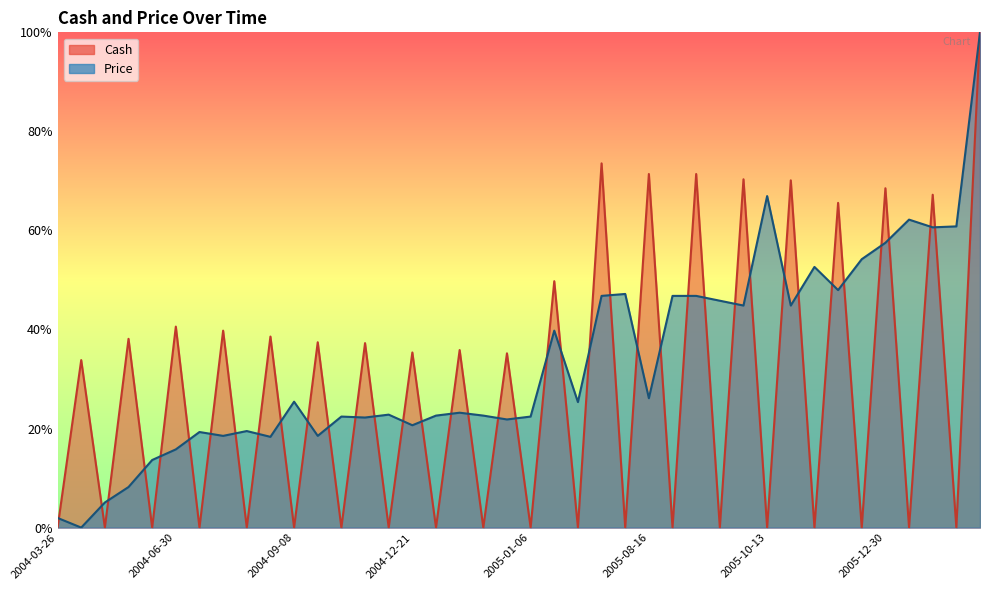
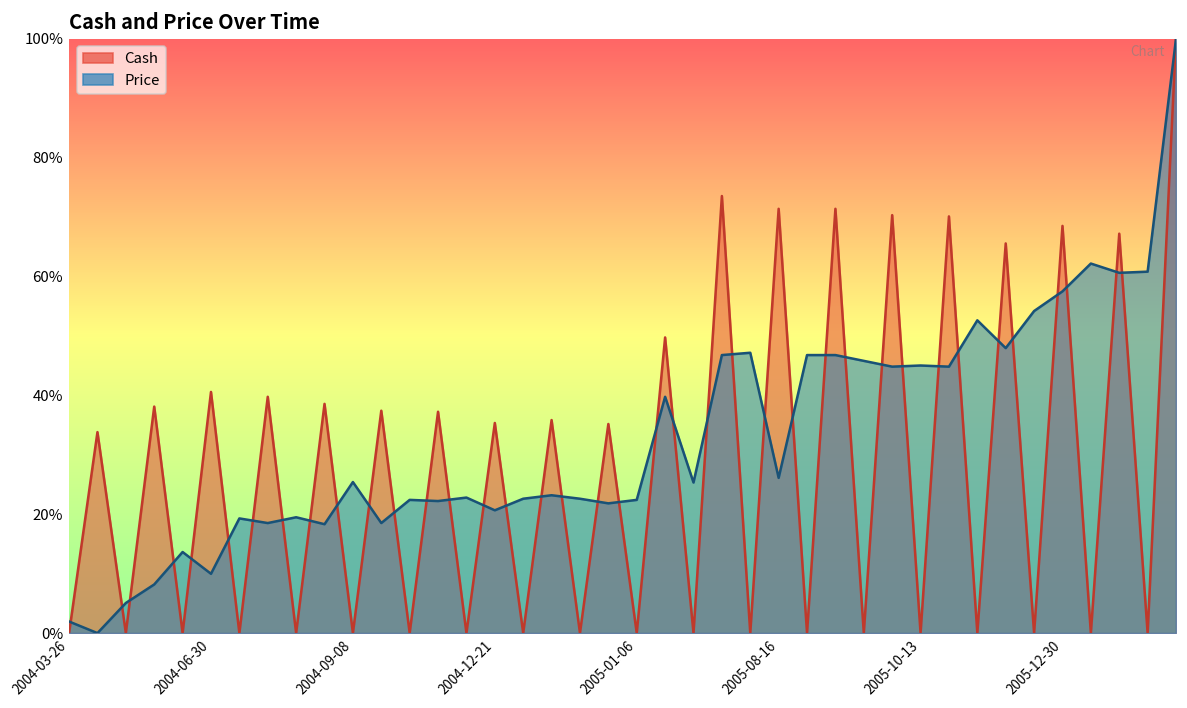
Price, 2004-06-30: 16% -> 10%
Price, 2005-10-13: 67% -> 45%
